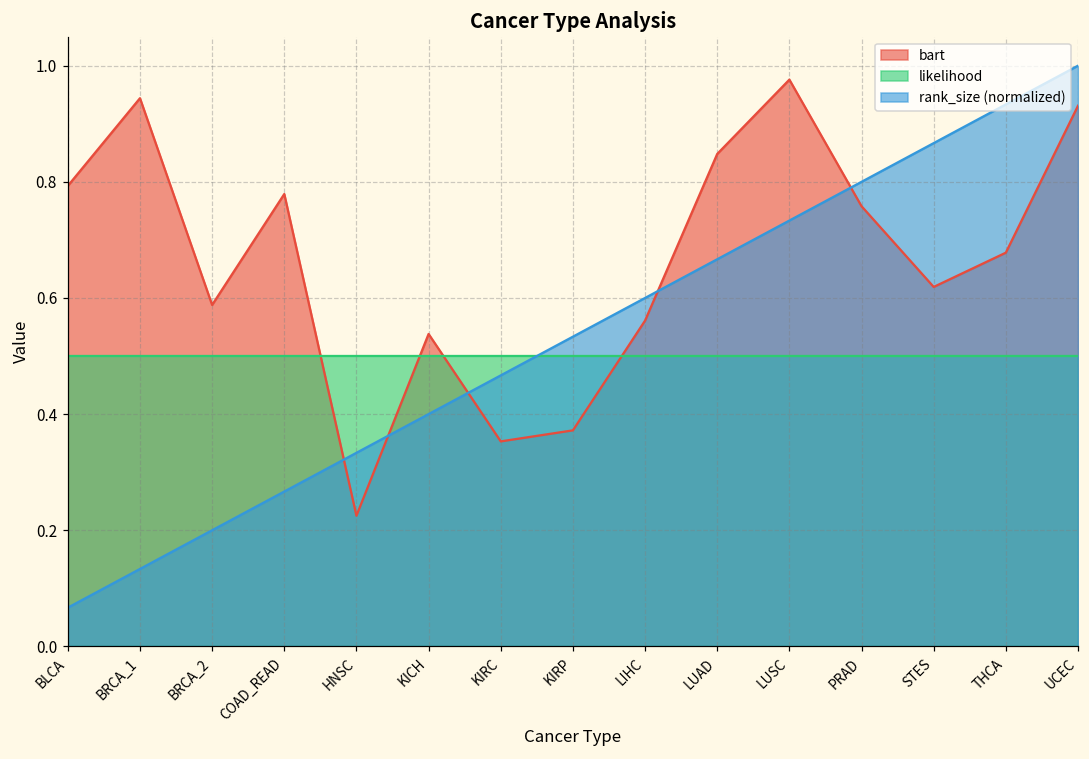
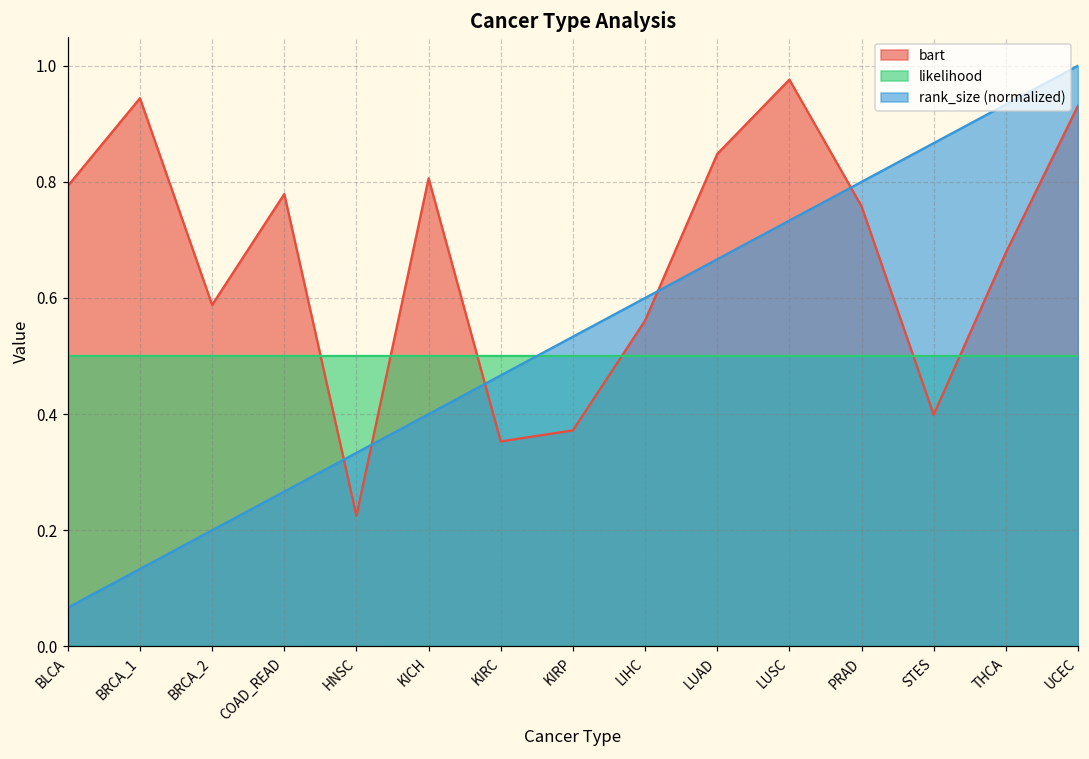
bart, KICH: 0.54 -> 0.81
bart, STES: 0.62 -> 0.40
